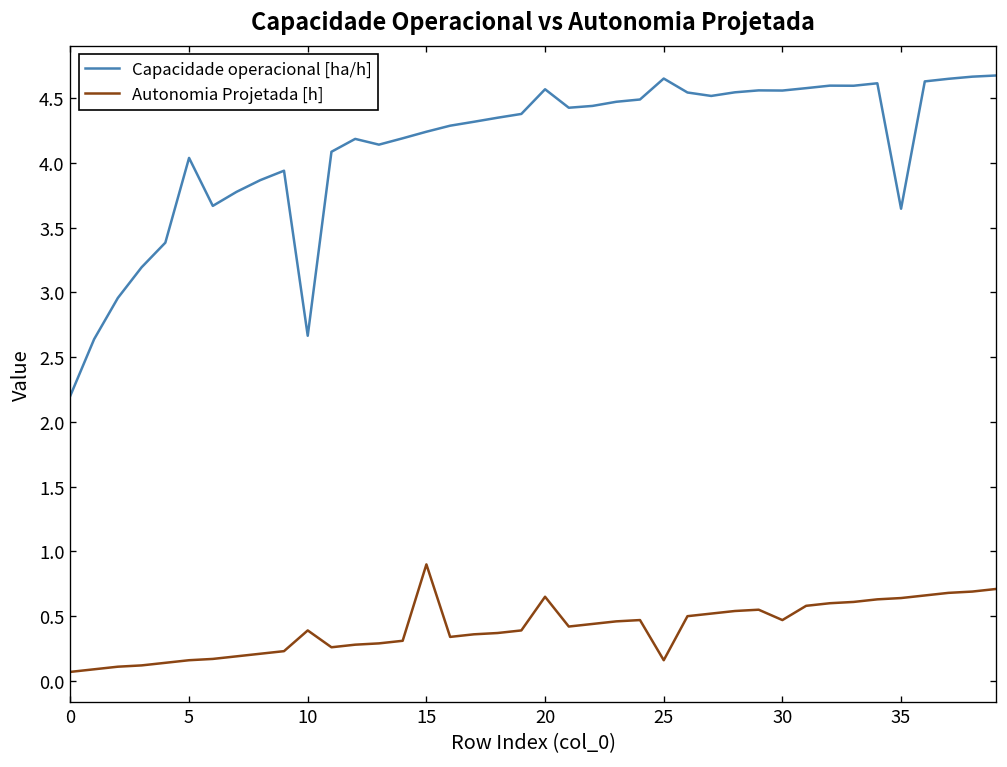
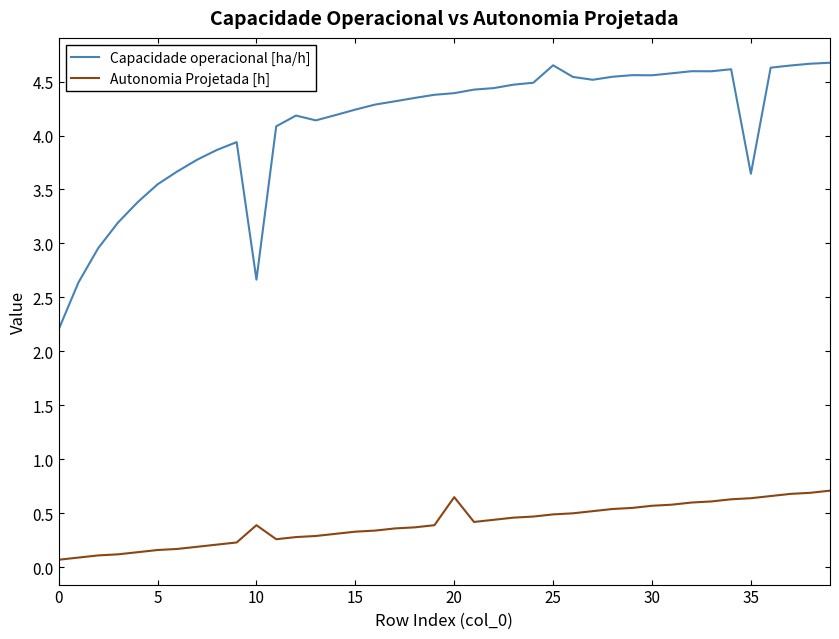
Capacidade operacional [ha/h], 5: 4.04 -> 3.55
Autonomia Projetada [h], 15: 0.90 -> 0.33
Capacidade operacional [ha/h], 20: 4.57 -> 4.39
Autonomia Projetada [h], 25: 0.16 -> 0.49
Autonomia Projetada [h], 30: 0.47 -> 0.57
